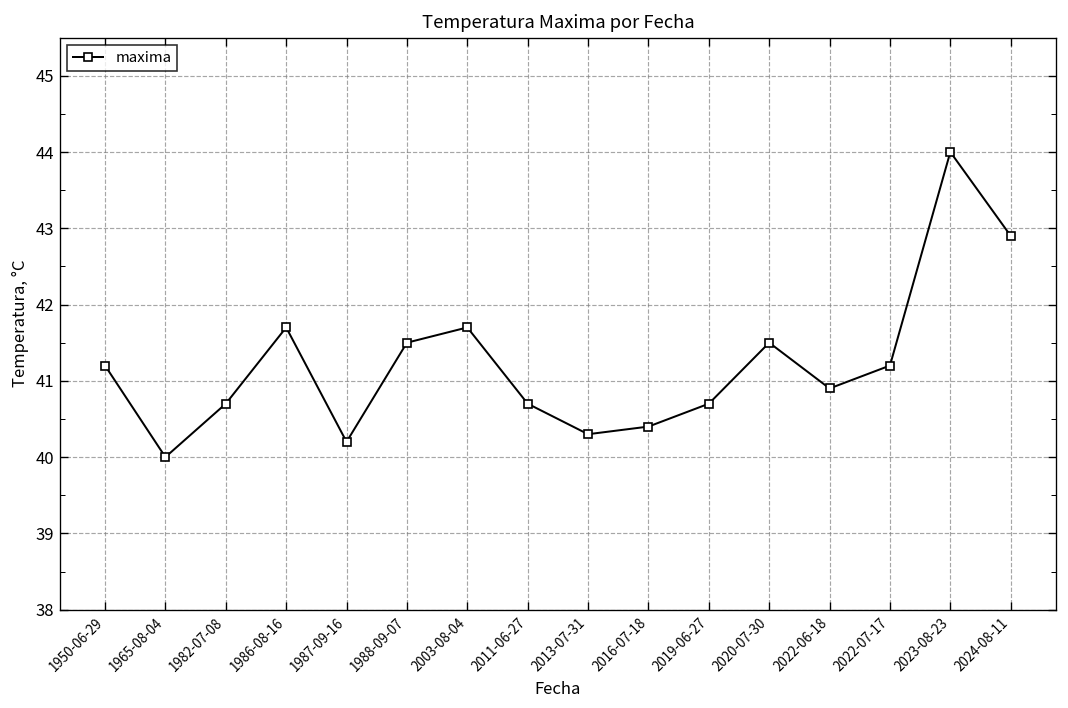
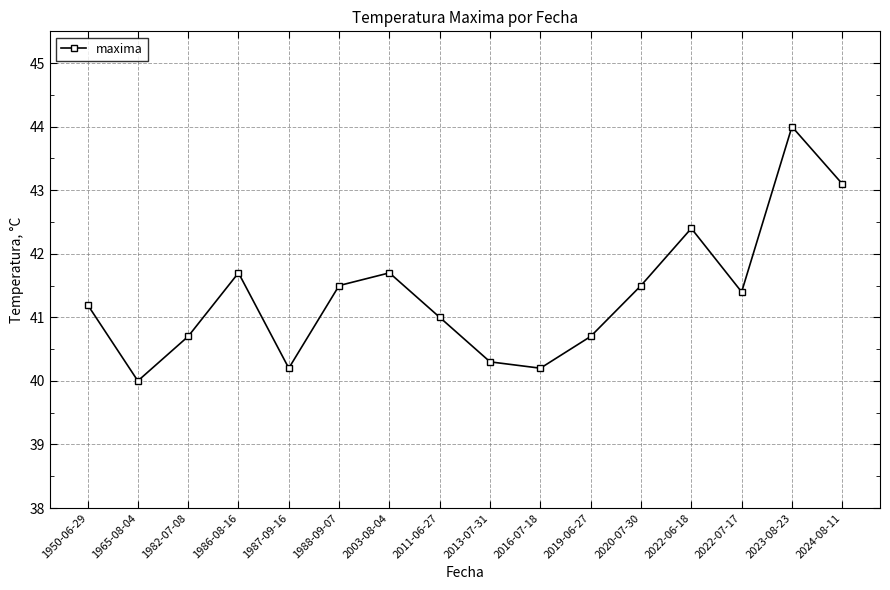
2011-06-27: 40.7 -> 41.0
2016-07-18: 40.4 -> 40.2
2022-06-18: 40.9 -> 42.4
2022-07-17: 41.2 -> 41.4
2024-08-11: 42.9 -> 43.1
